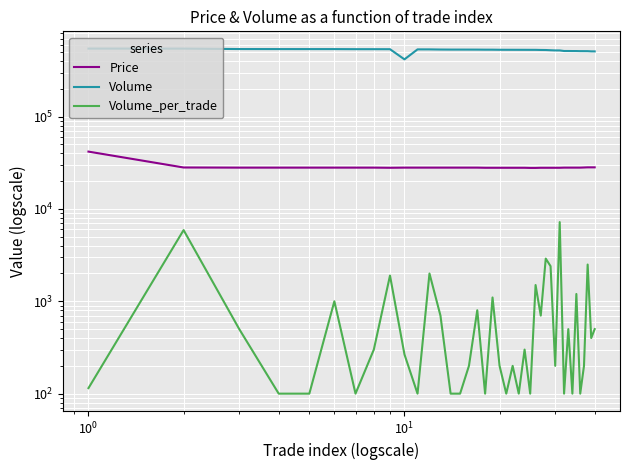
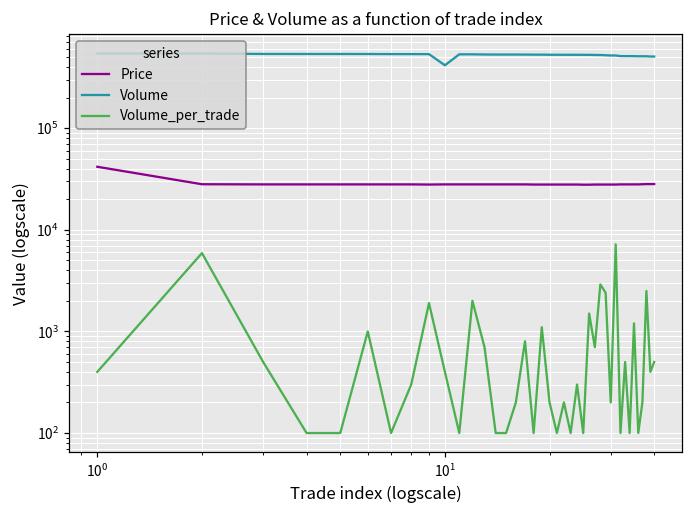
Volume_per_trade, 10^0: 110 -> 400
Volume_per_trade, 10^1: 270 -> 400
